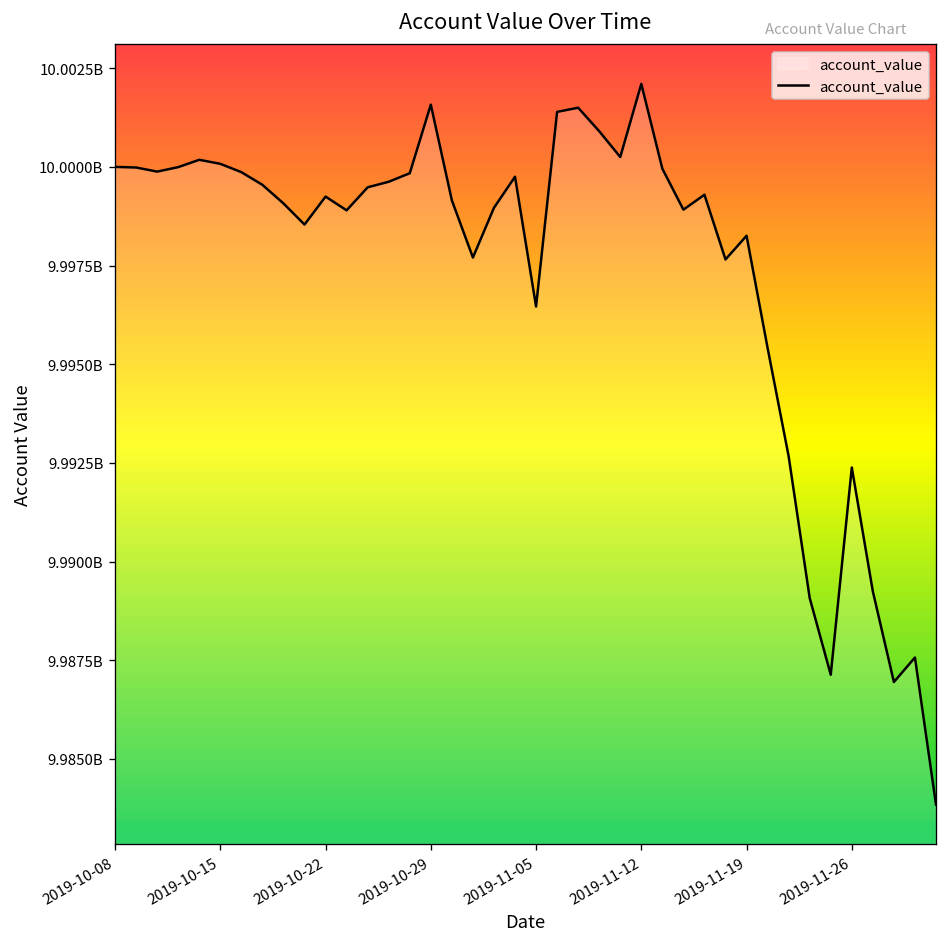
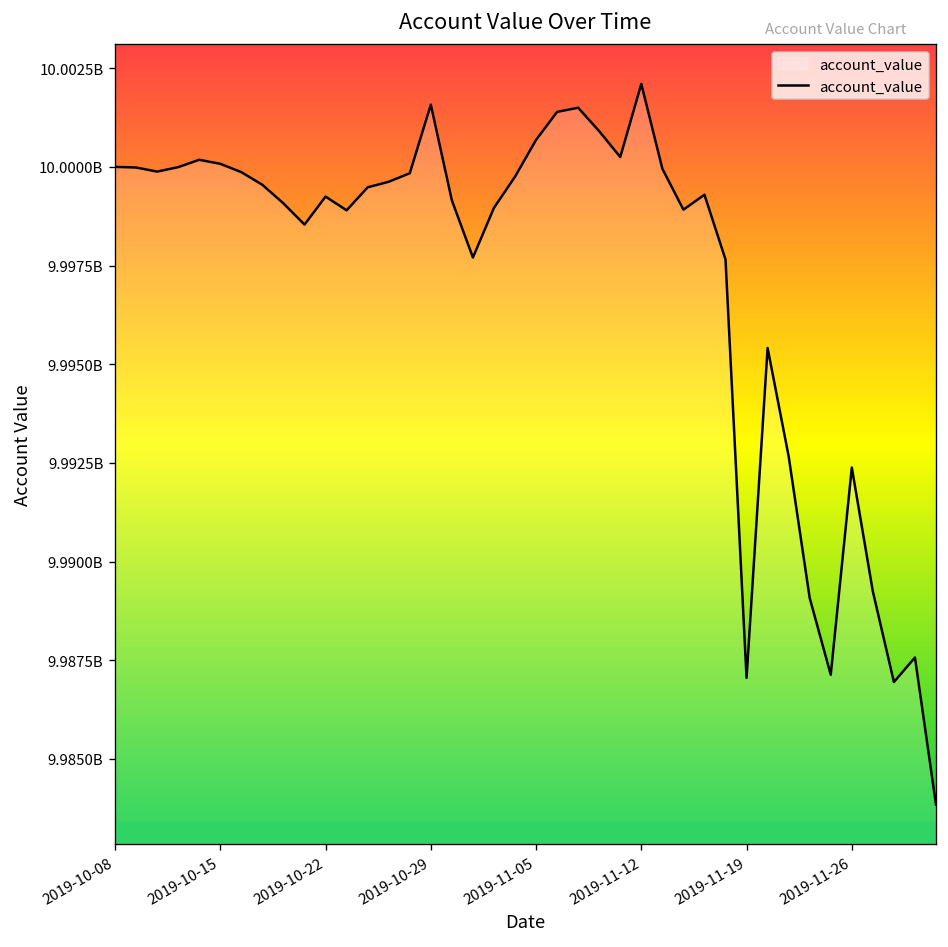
2019-11-05: 9996500000 -> 10000700000
2019-11-19: 9998300000 -> 9987100000
